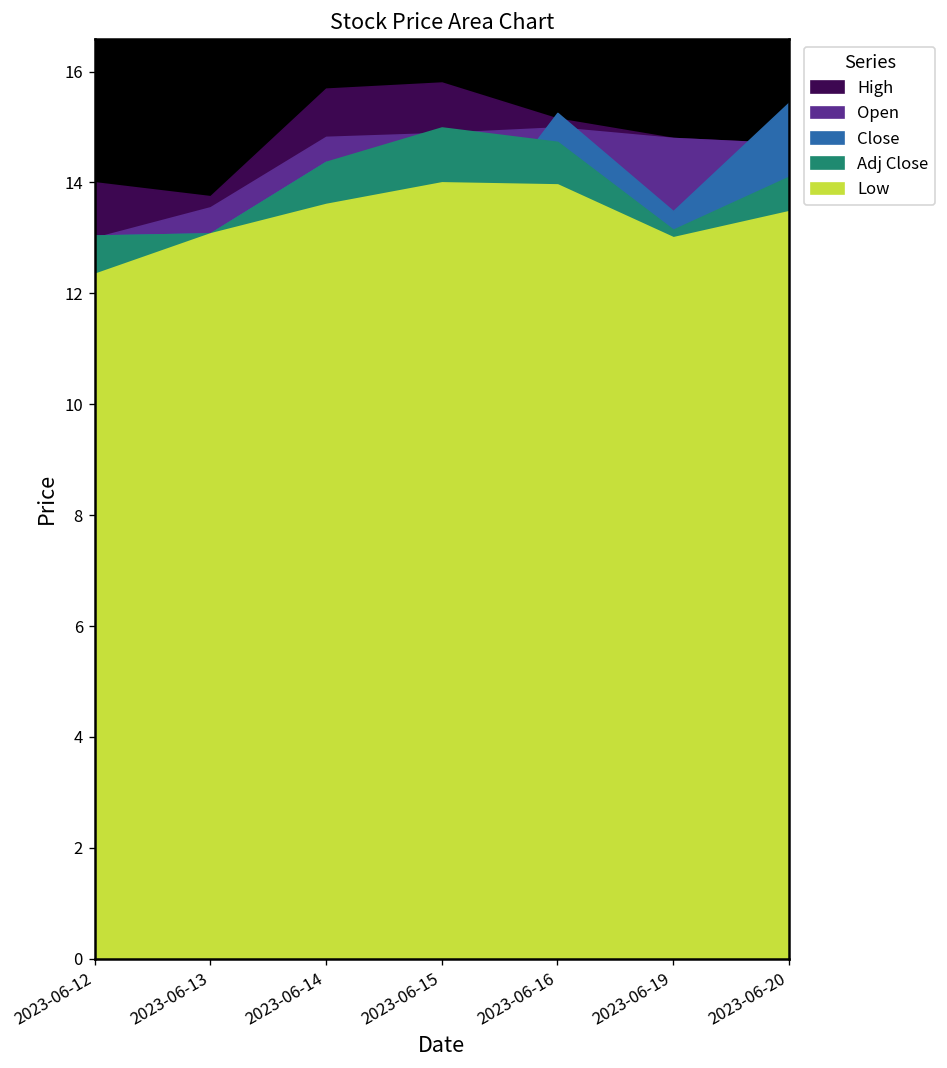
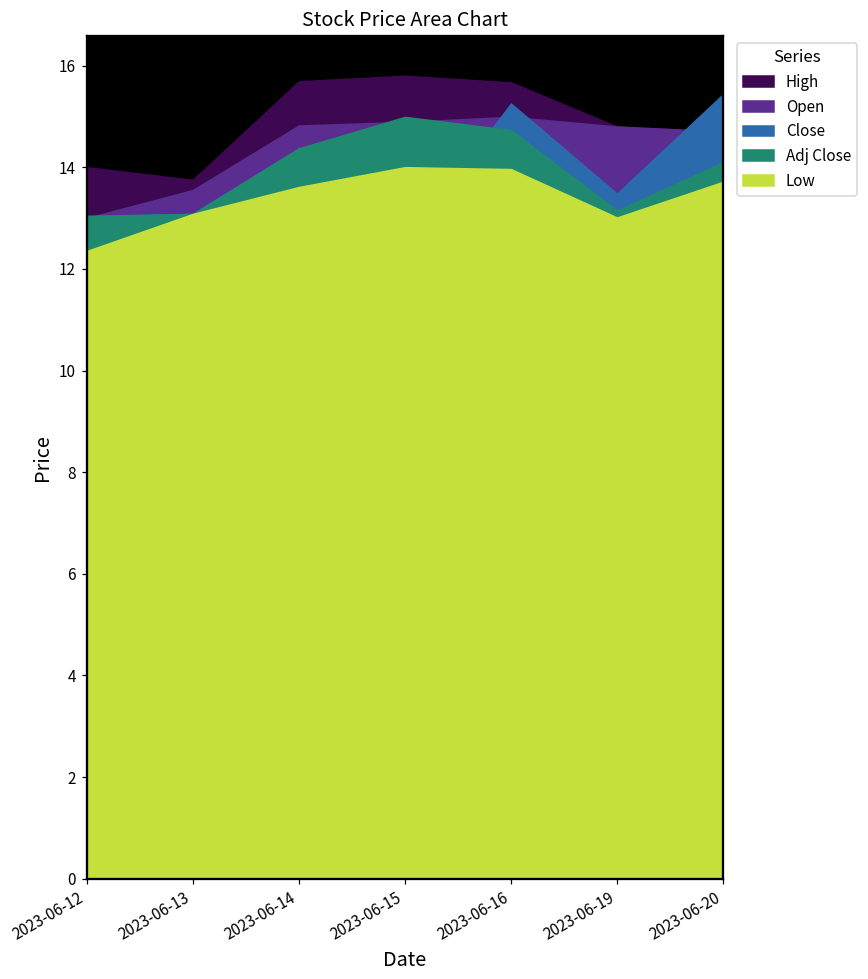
High, 2023-06-16: 15.1 -> 15.7
Low, 2023-06-20: 13.5 -> 13.7
